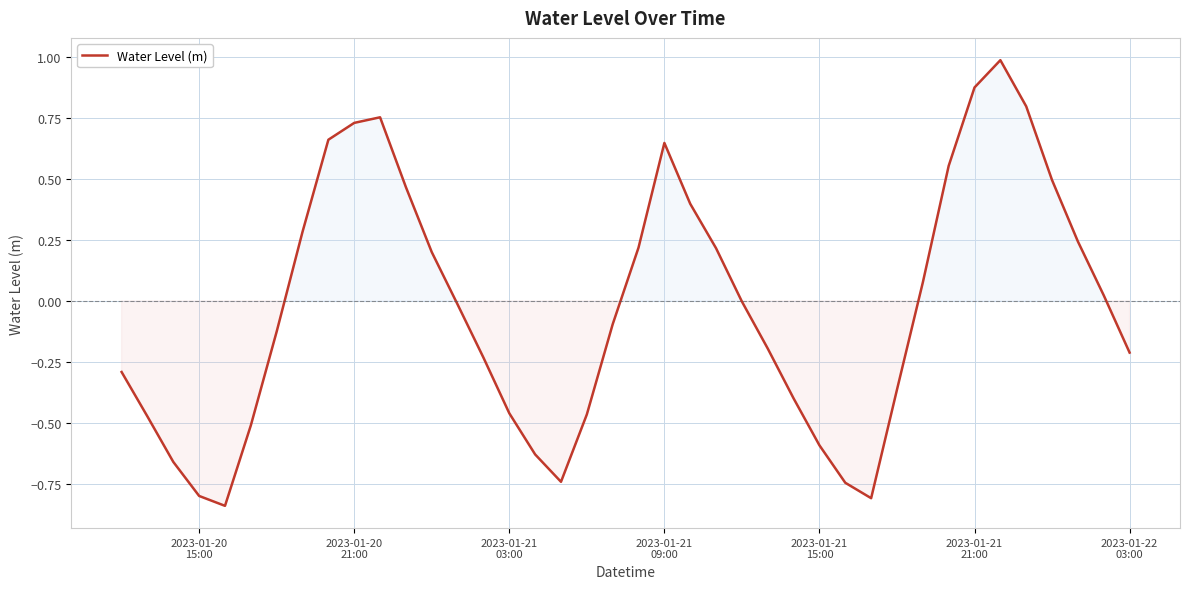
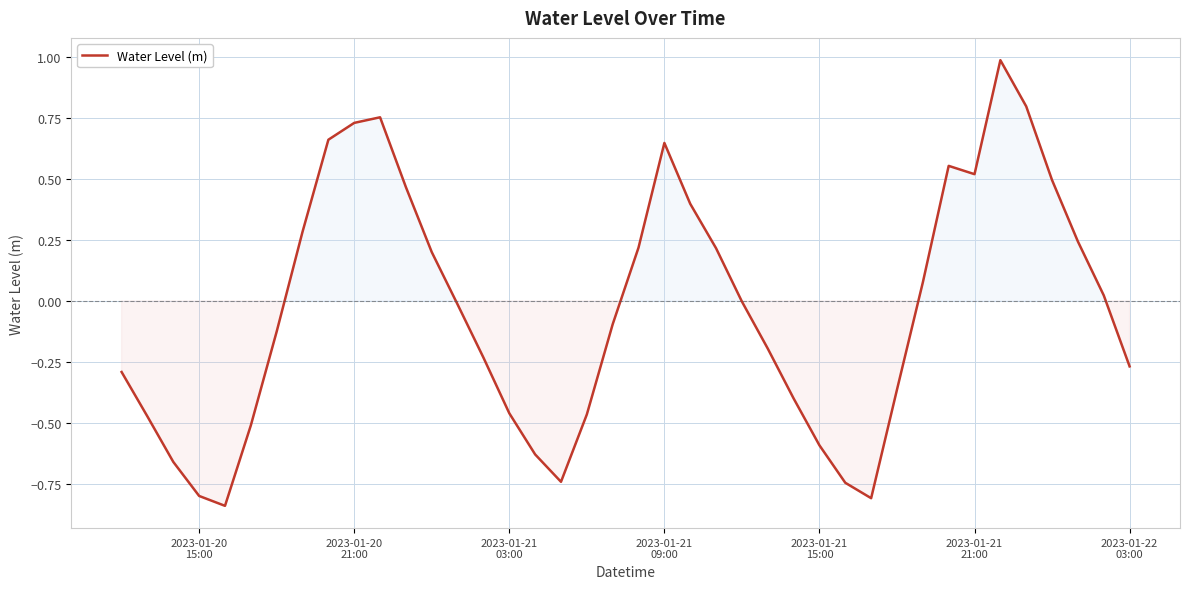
2023-01-21 21:00: 0.88 -> 0.52
2023-01-22 03:00: -0.21 -> -0.27
